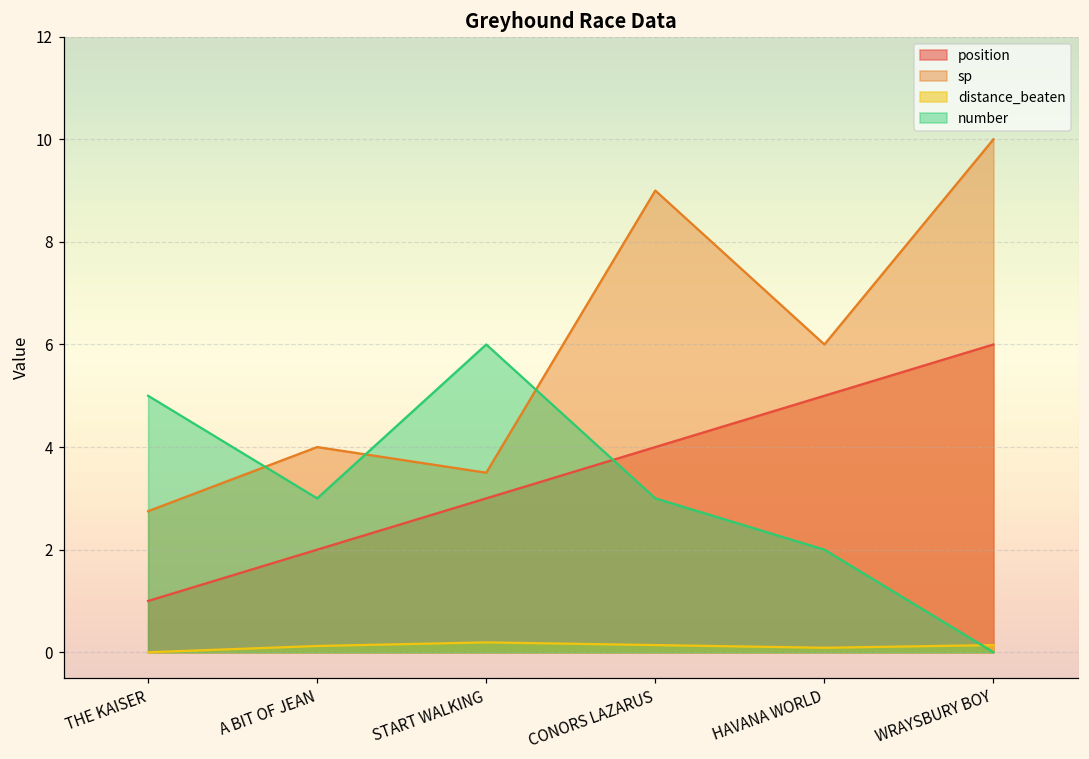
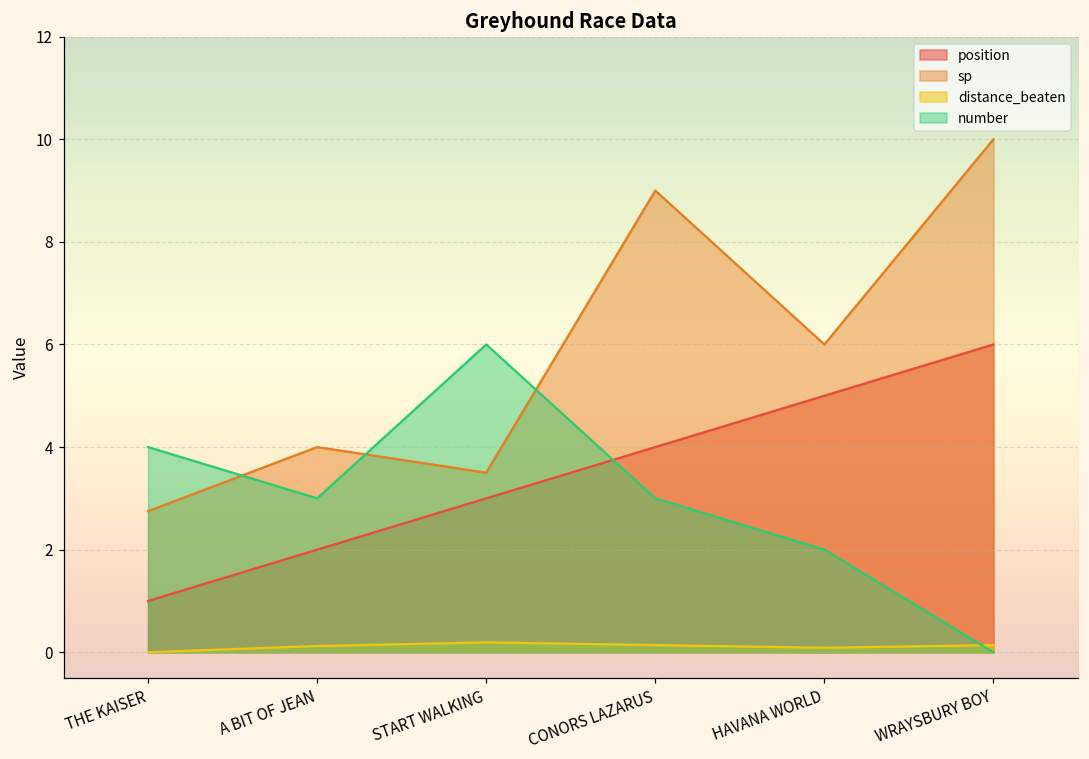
number, THE KAISER: 5 -> 4
